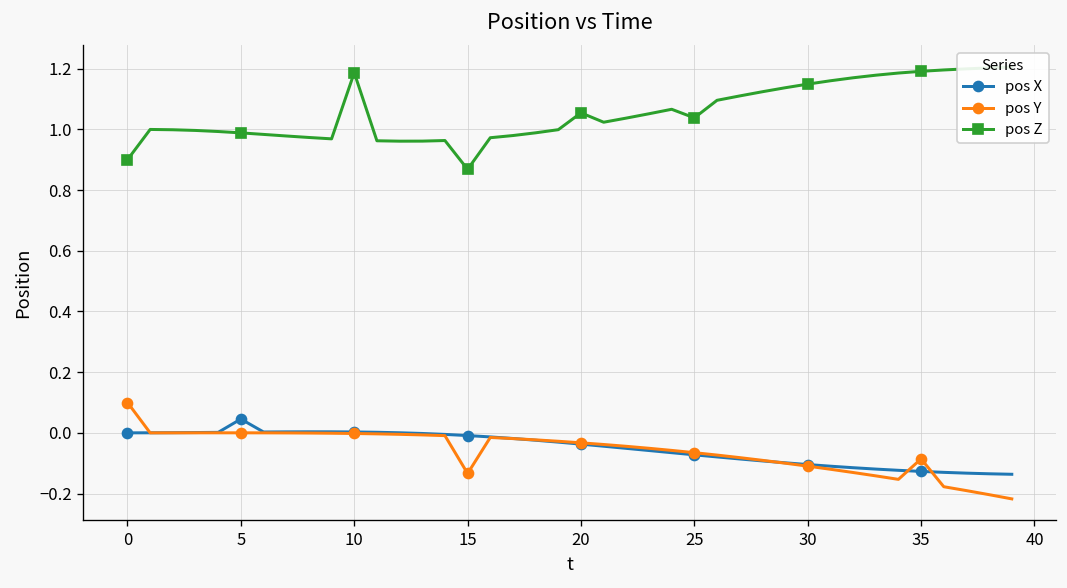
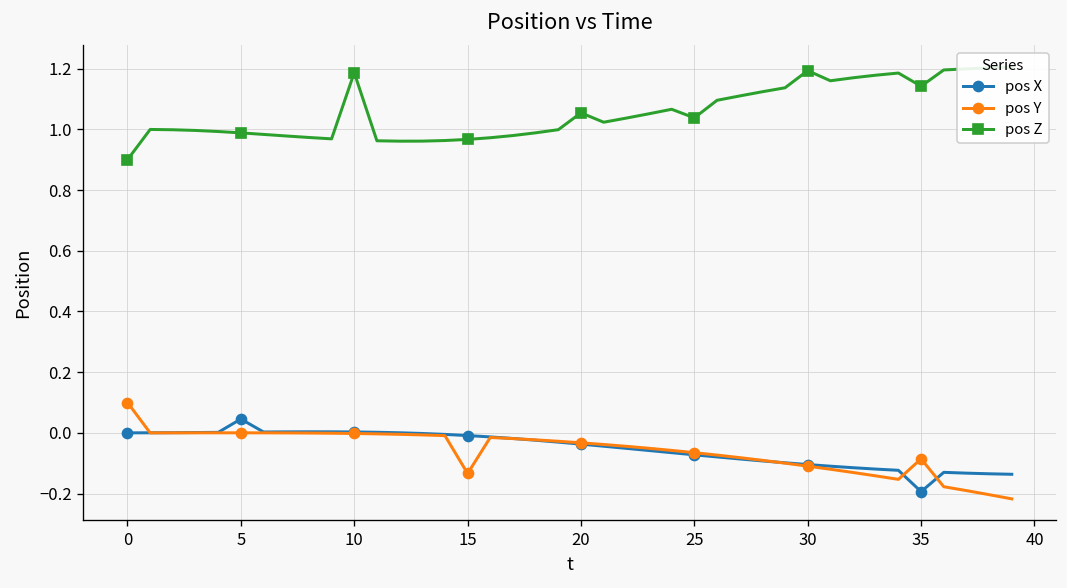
pos Z, 15: 0.87 -> 0.97
pos Z, 30: 1.15 -> 1.19
pos X, 35: -0.13 -> -0.19
pos Z, 35: 1.19 -> 1.14
